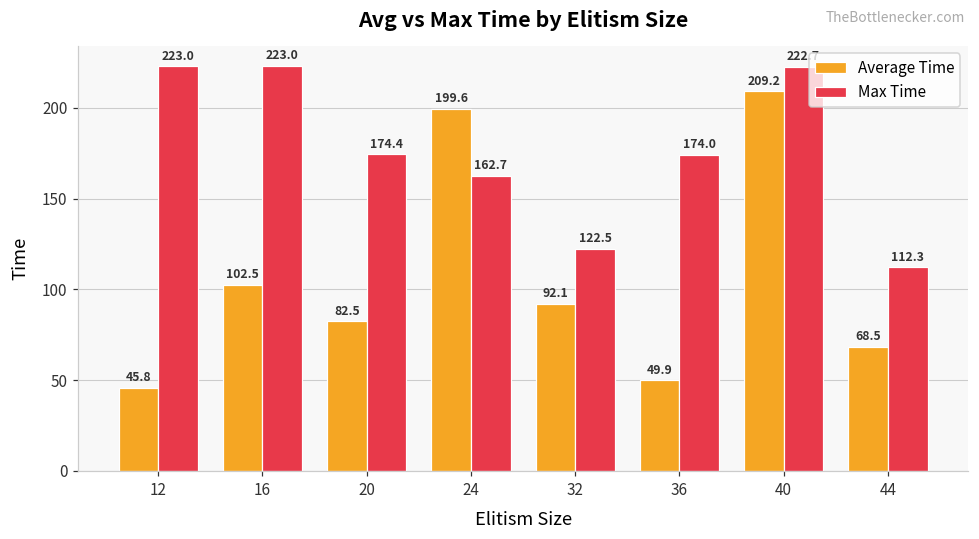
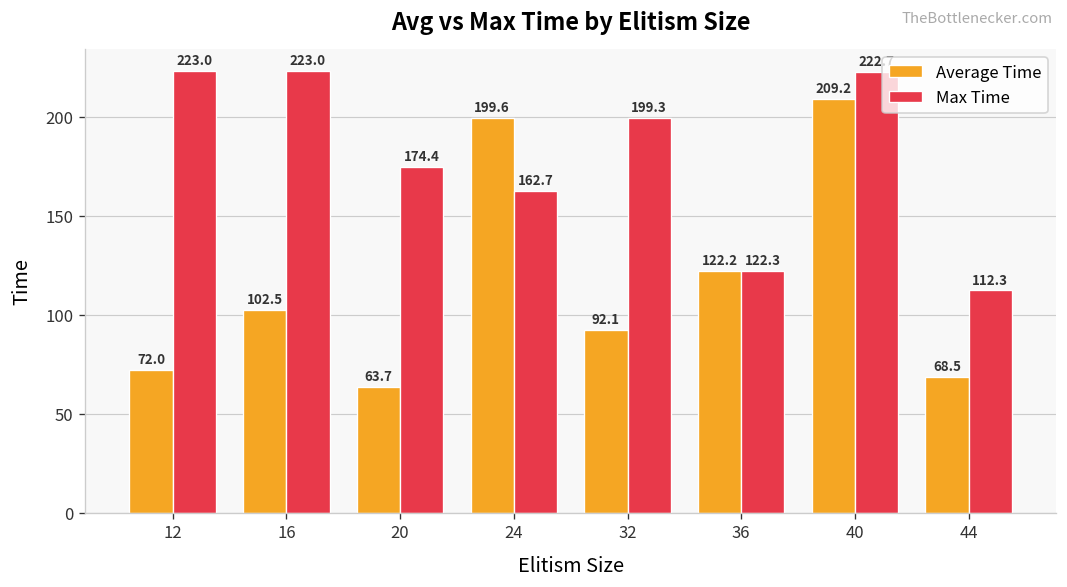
Average Time, 12: 45.8 -> 72.0
Average Time, 20: 82.5 -> 63.7
Max Time, 32: 122.5 -> 199.3
Average Time, 36: 49.9 -> 122.2
Max Time, 36: 174.0 -> 122.3
